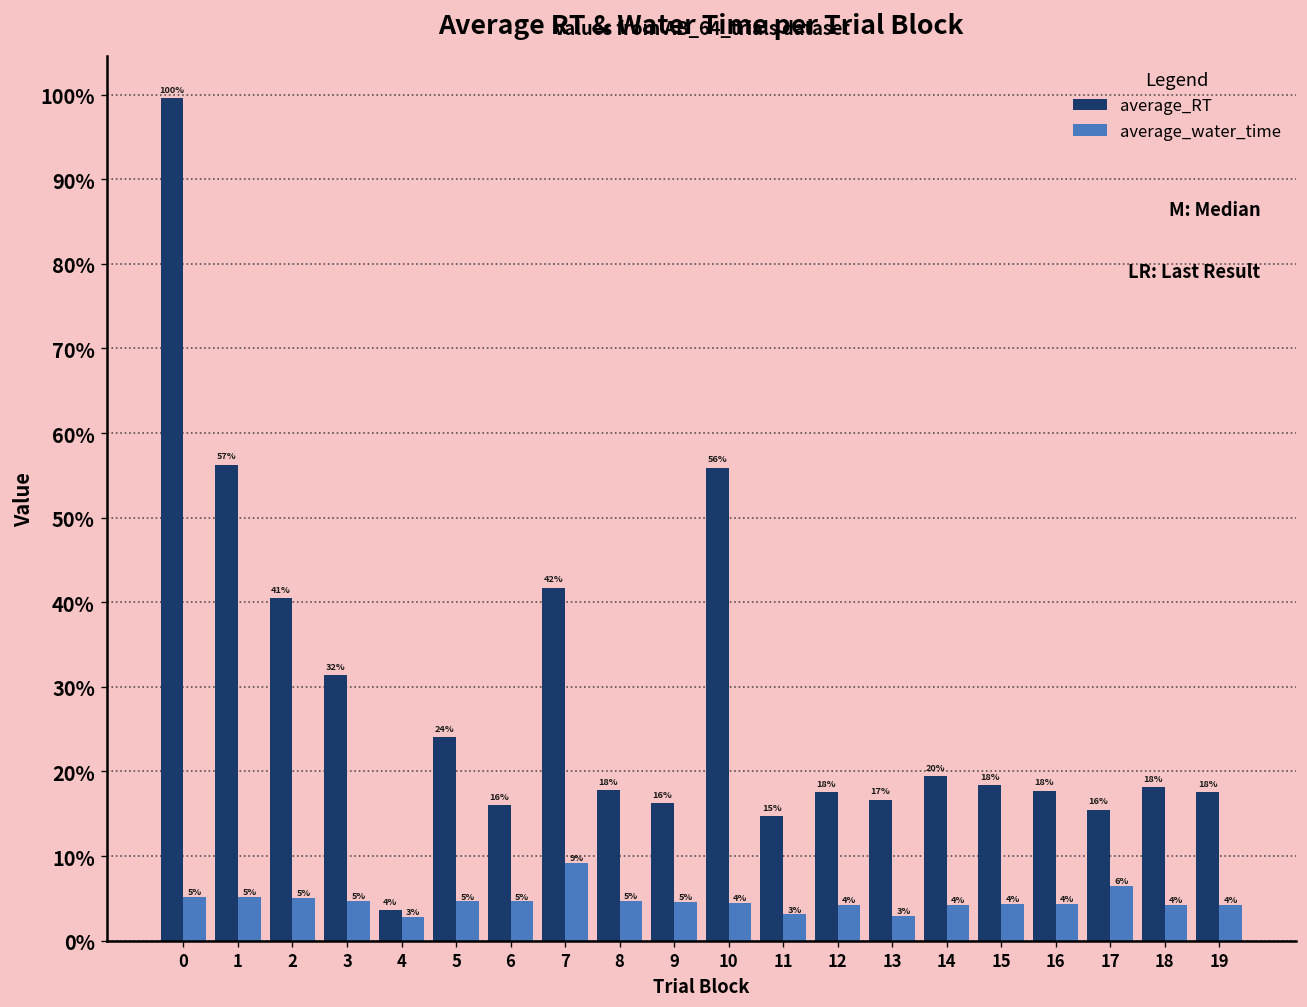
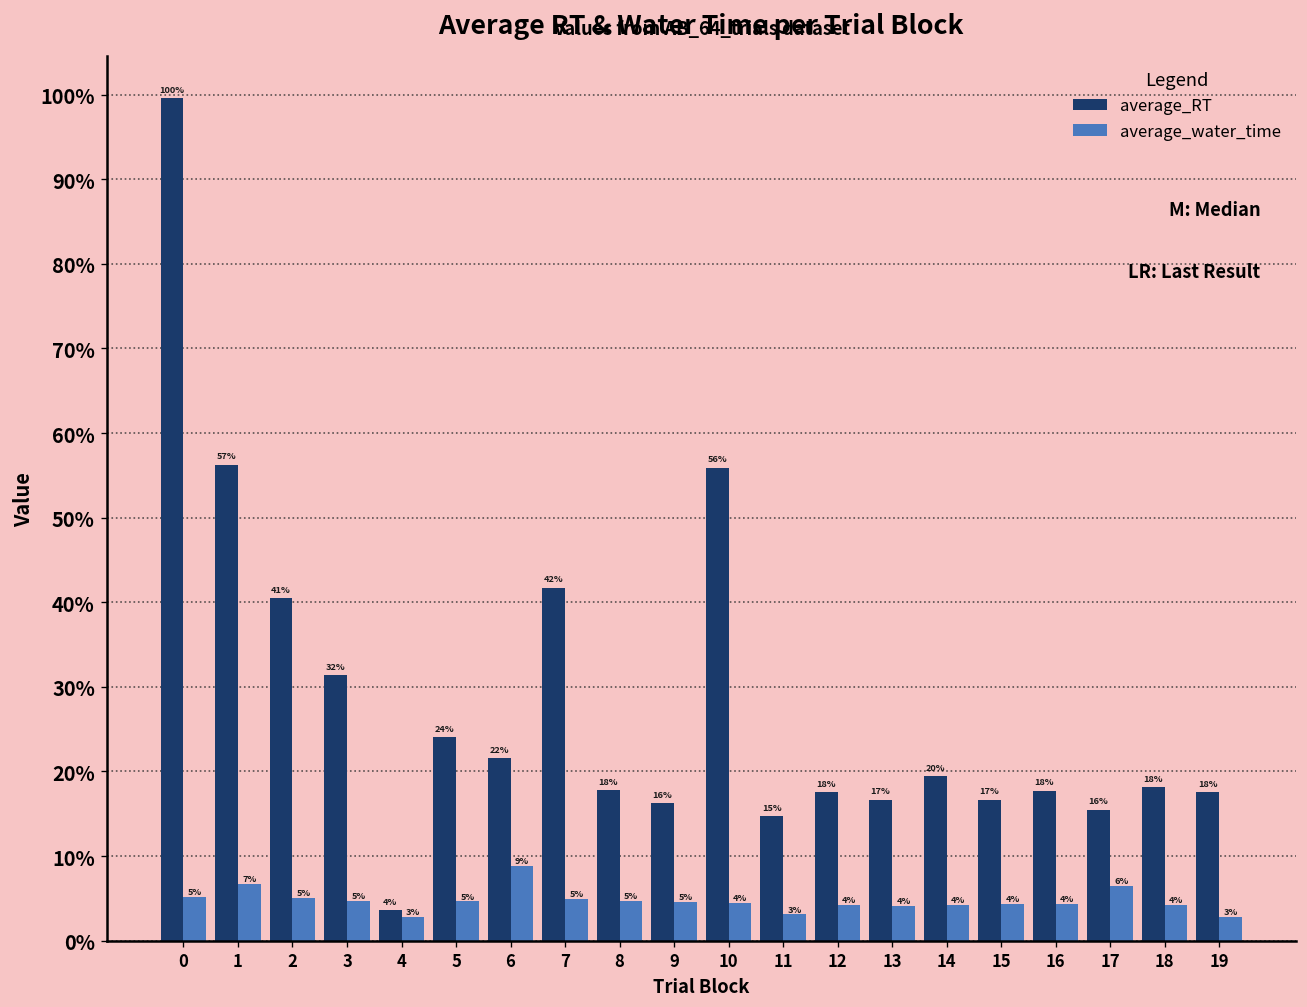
average_water_time, 1: 5% -> 7%
average_RT, 6: 16% -> 22%
average_water_time, 6: 5% -> 9%
average_water_time, 7: 9% -> 5%
average_water_time, 13: 3% -> 4%
average_RT, 15: 18% -> 17%
average_water_time, 19: 4% -> 3%
